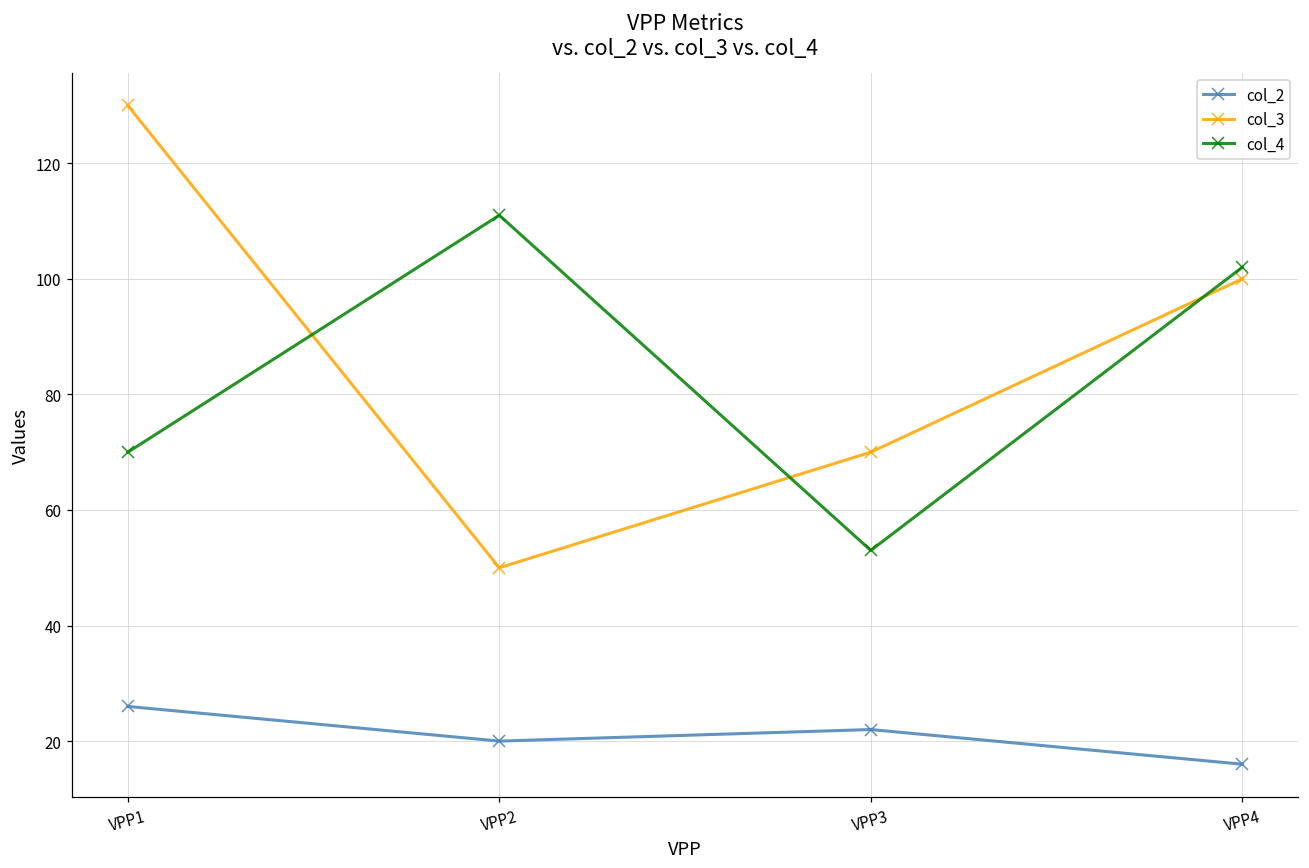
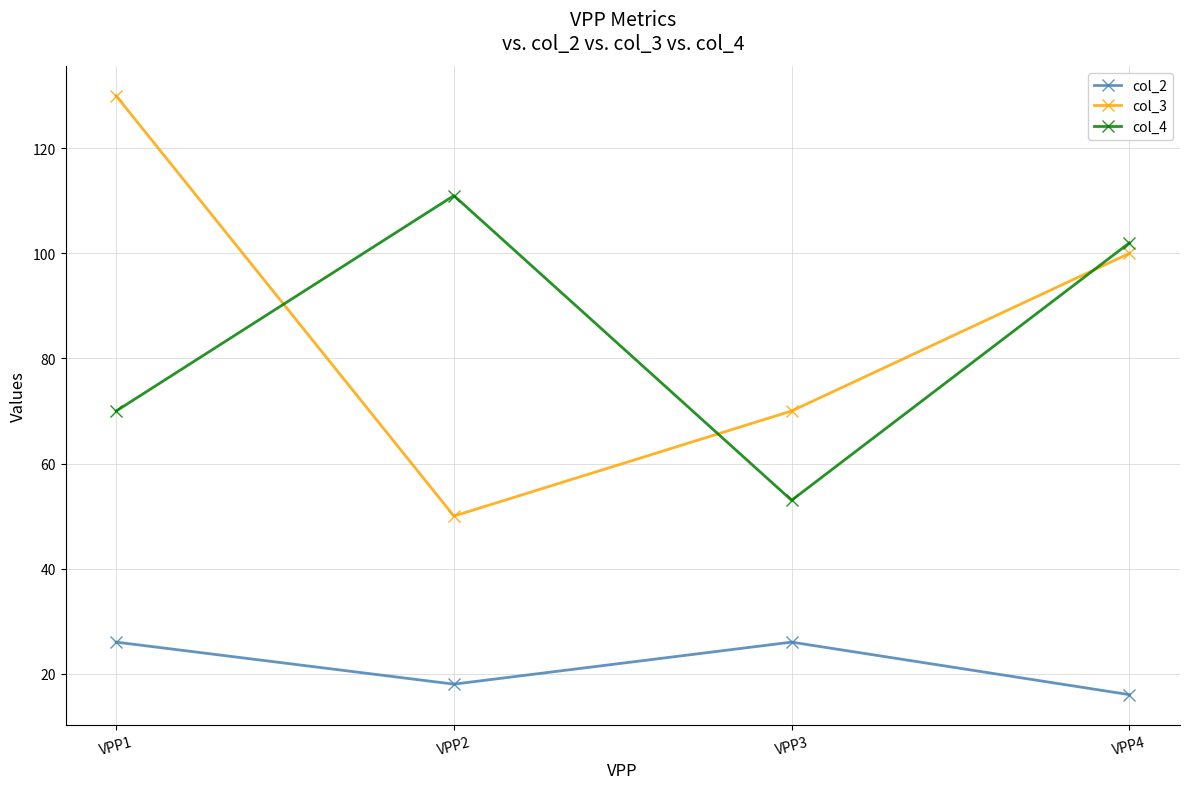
col_2, VPP2: 20 -> 18
col_2, VPP3: 22 -> 26
